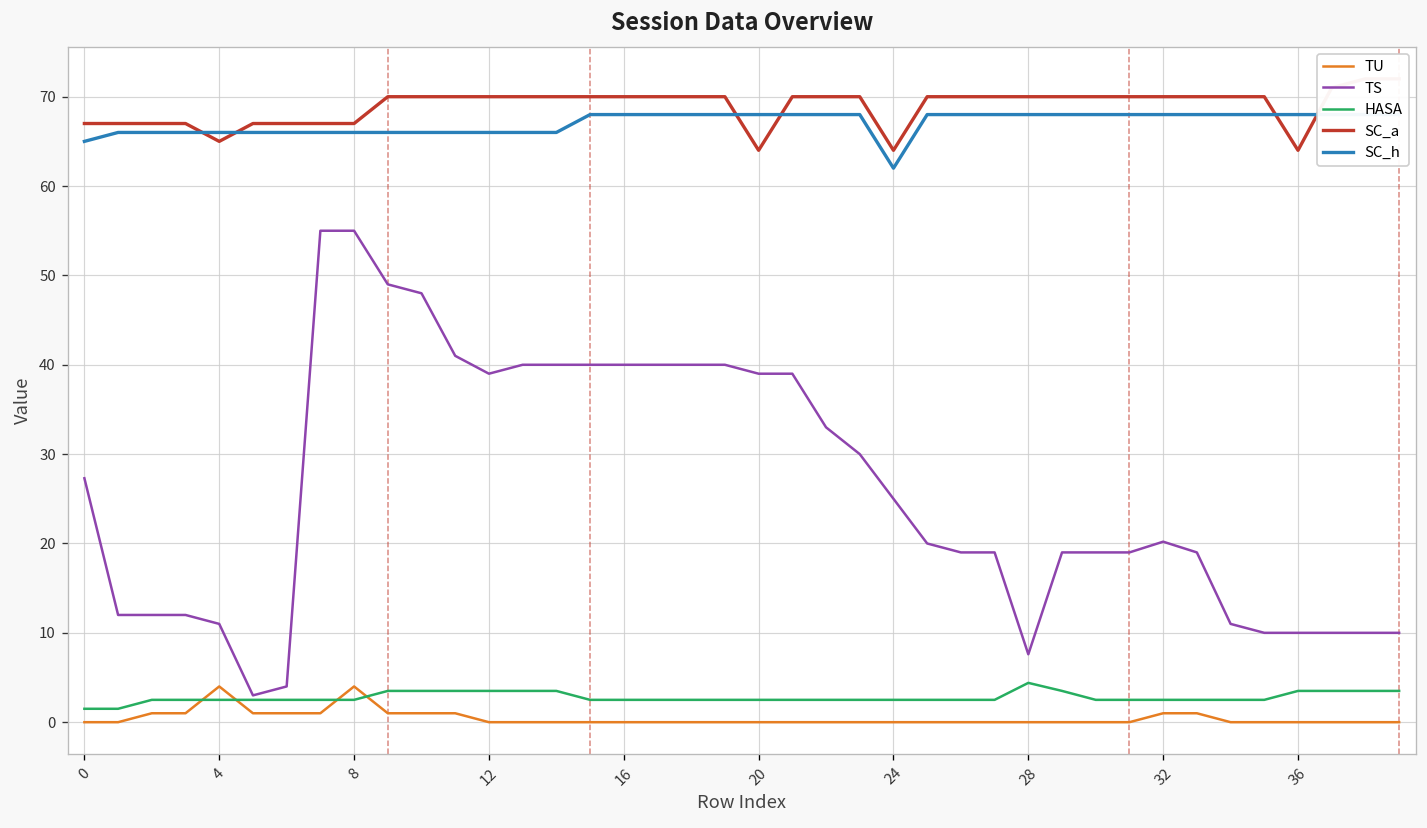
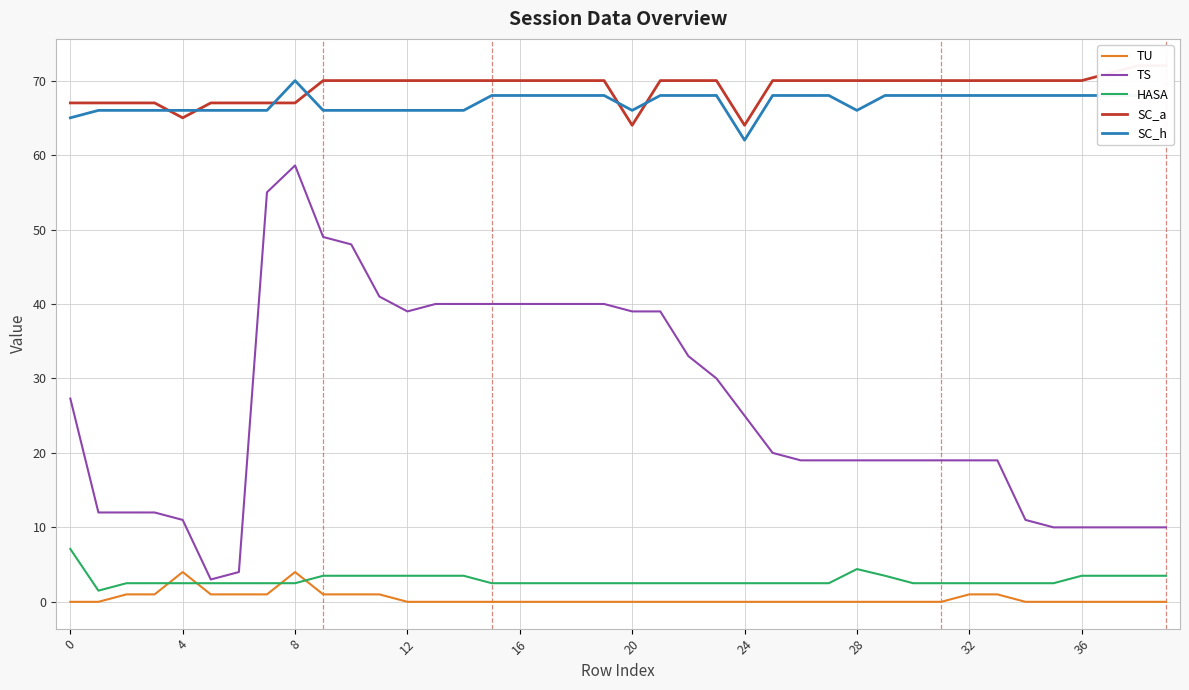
HASA, 0: 2 -> 7
TS, 8: 55 -> 59
SC_h, 8: 66 -> 70
SC_h, 20: 68 -> 66
TS, 28: 8 -> 19
SC_h, 28: 68 -> 66
TS, 32: 20 -> 19
SC_a, 36: 64 -> 70
